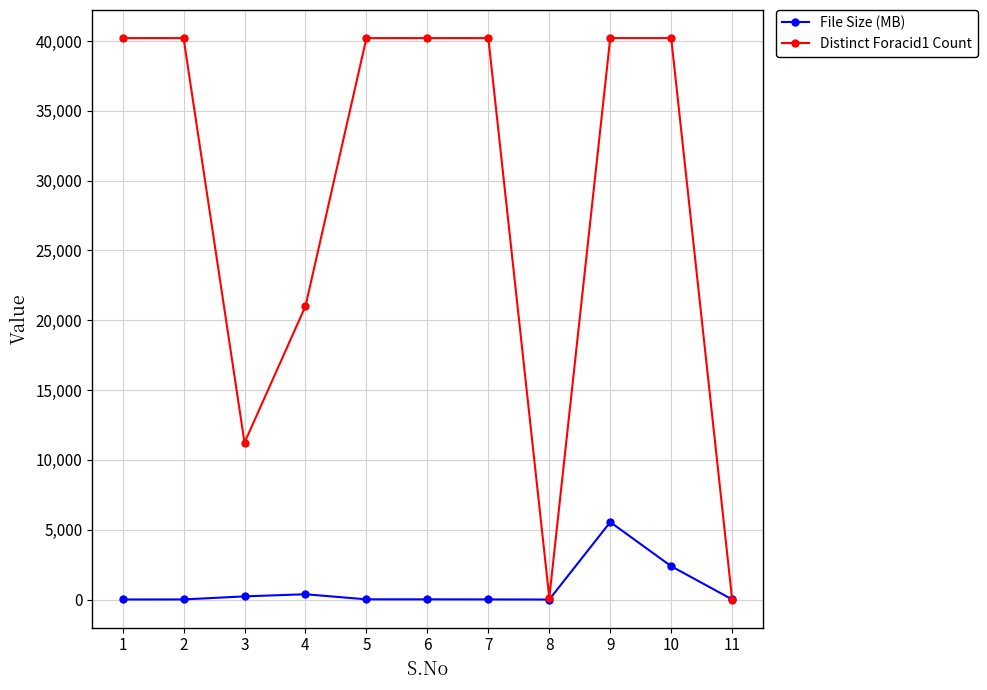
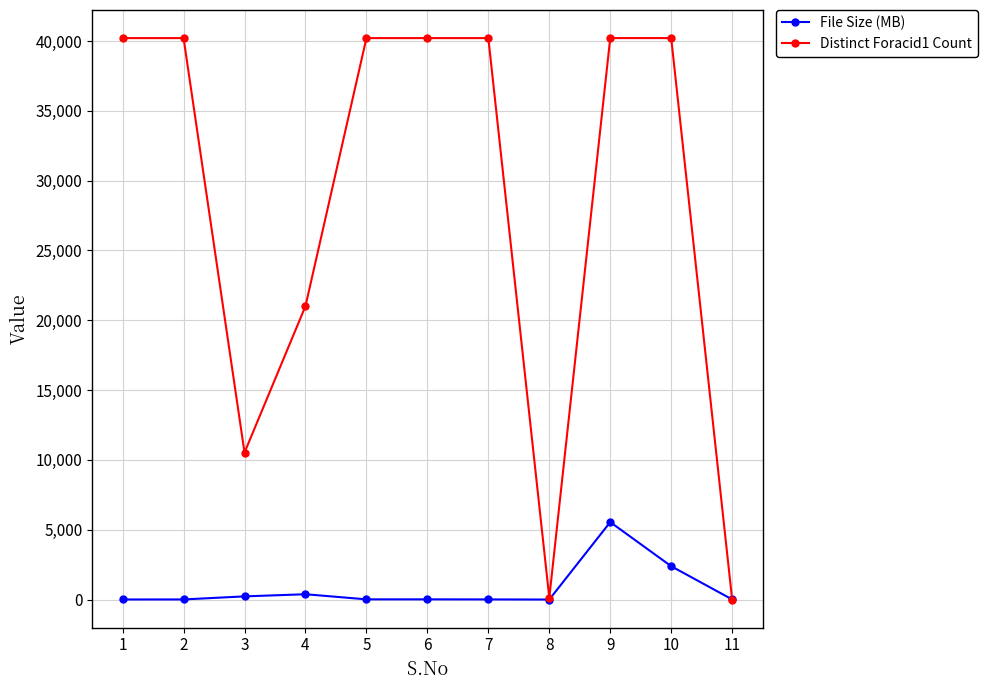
Distinct Foracid1 Count, 3: 11,200 -> 10,500
